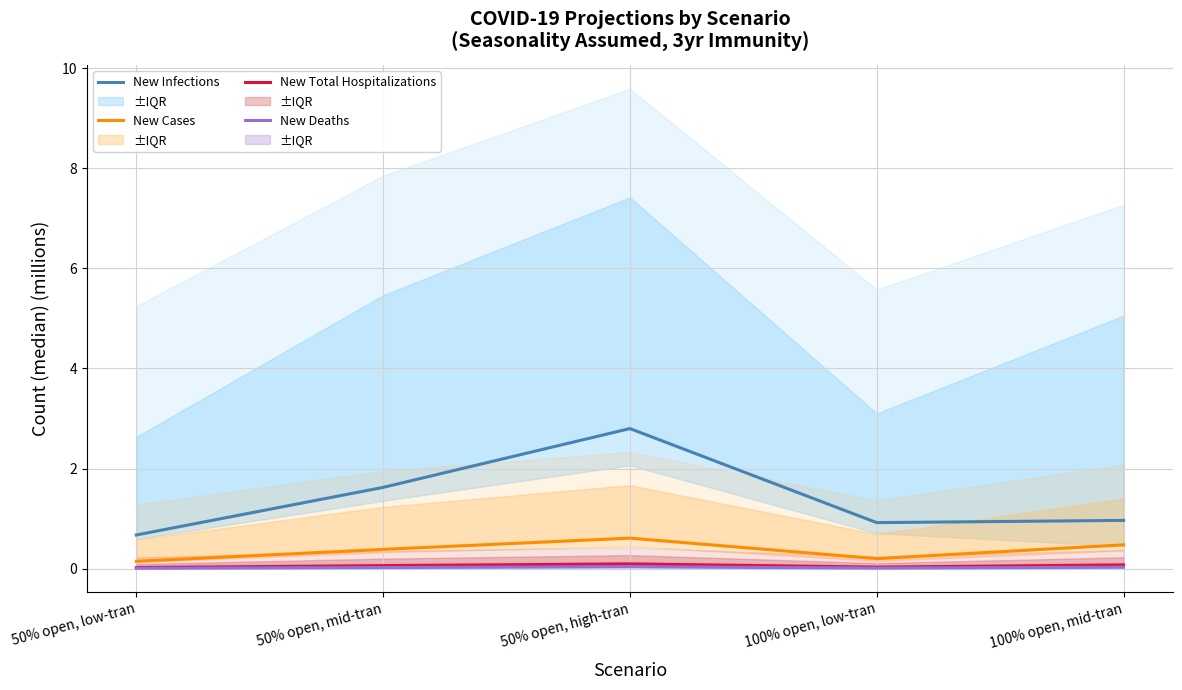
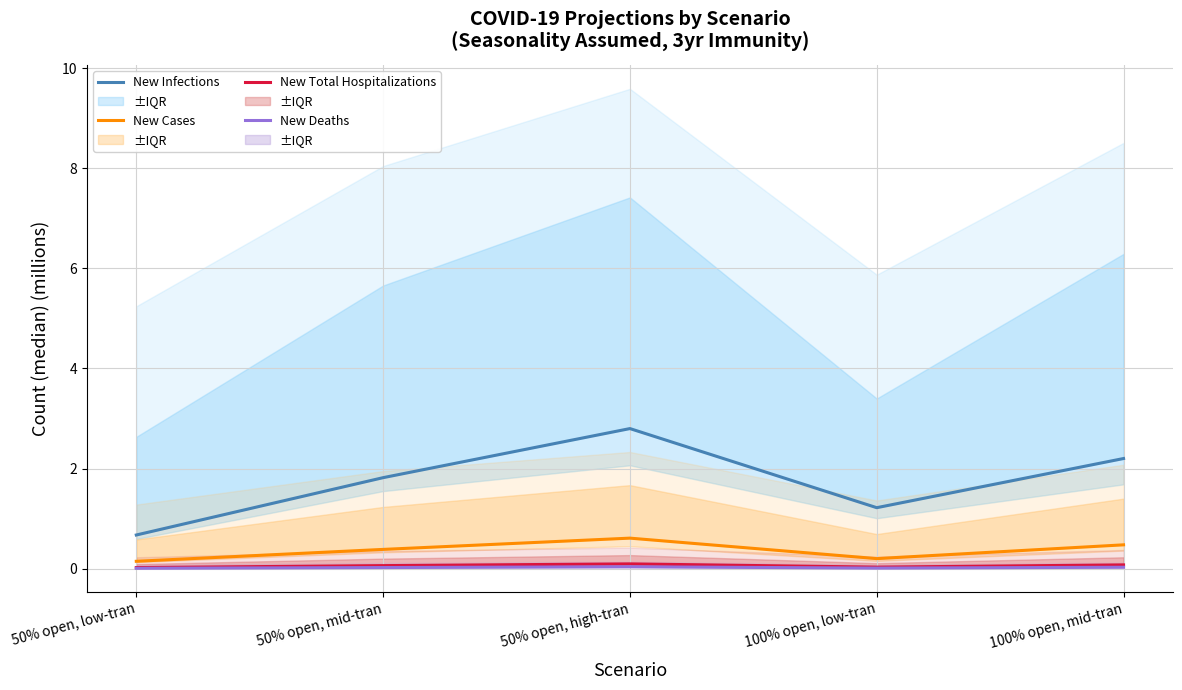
New Infections, 50% open, mid-tran: 1.6 -> 1.8
New Infections, 100% open, low-tran: 0.9 -> 1.2
New Infections, 100% open, mid-tran: 1.0 -> 2.2
